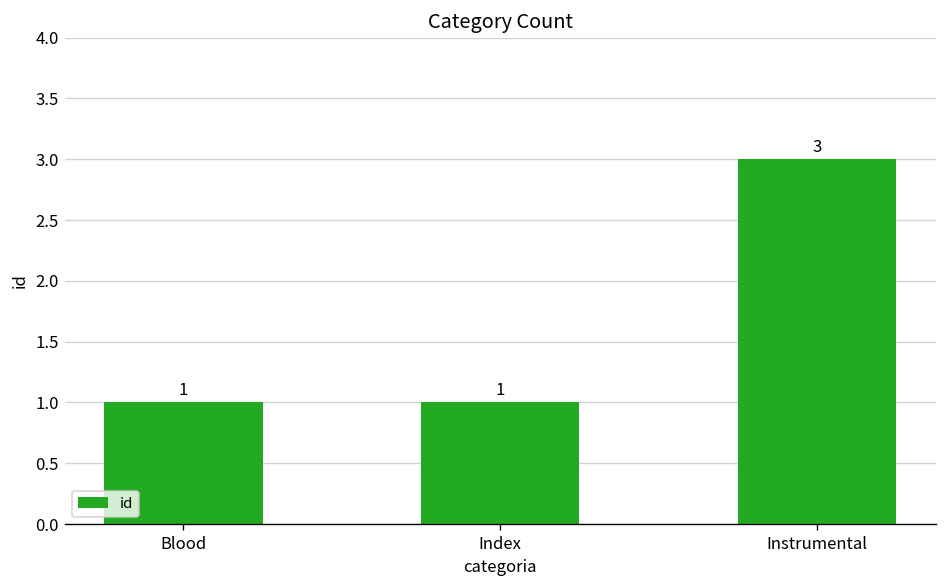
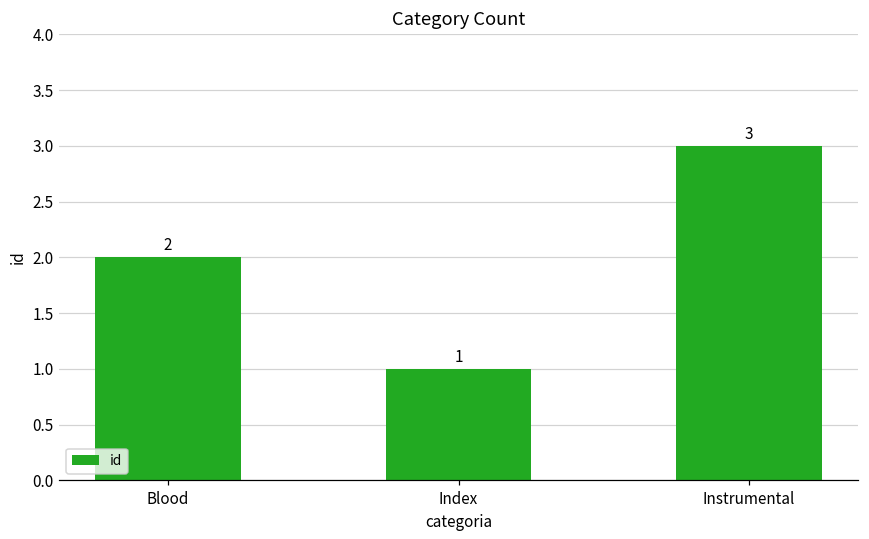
Blood: 1 -> 2
